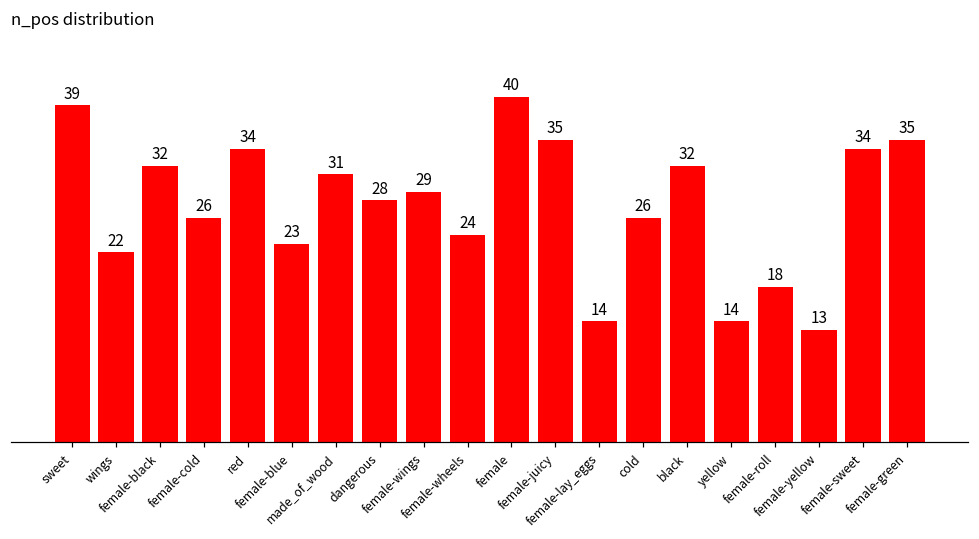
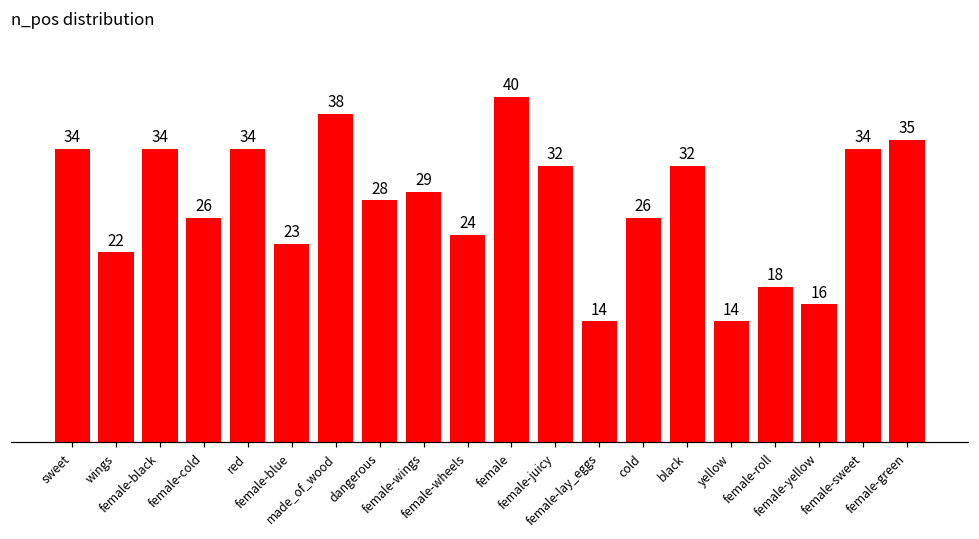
sweet: 39 -> 34
female-black: 32 -> 34
made_of_wood: 31 -> 38
female-juicy: 35 -> 32
female-yellow: 13 -> 16
